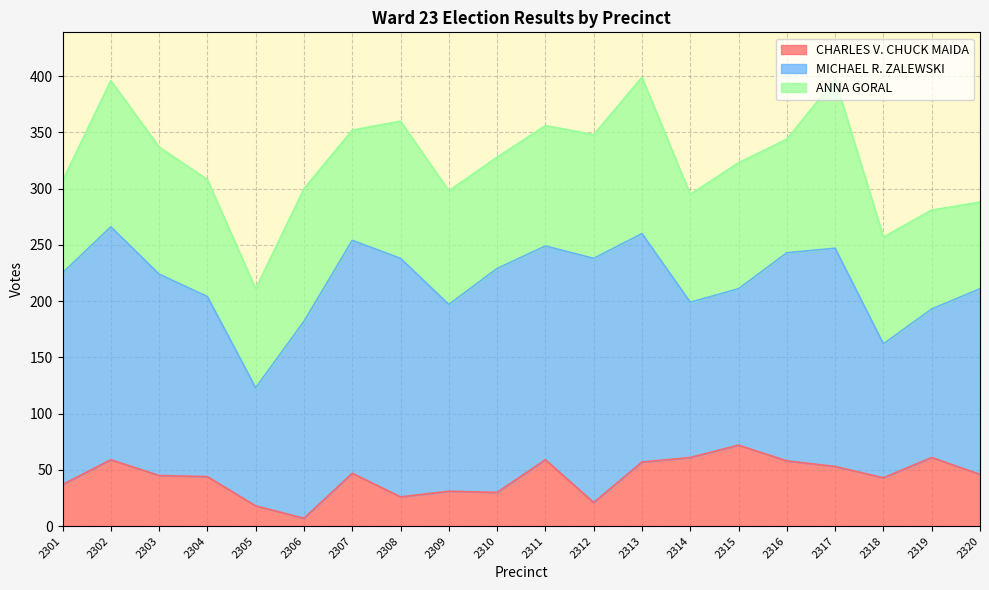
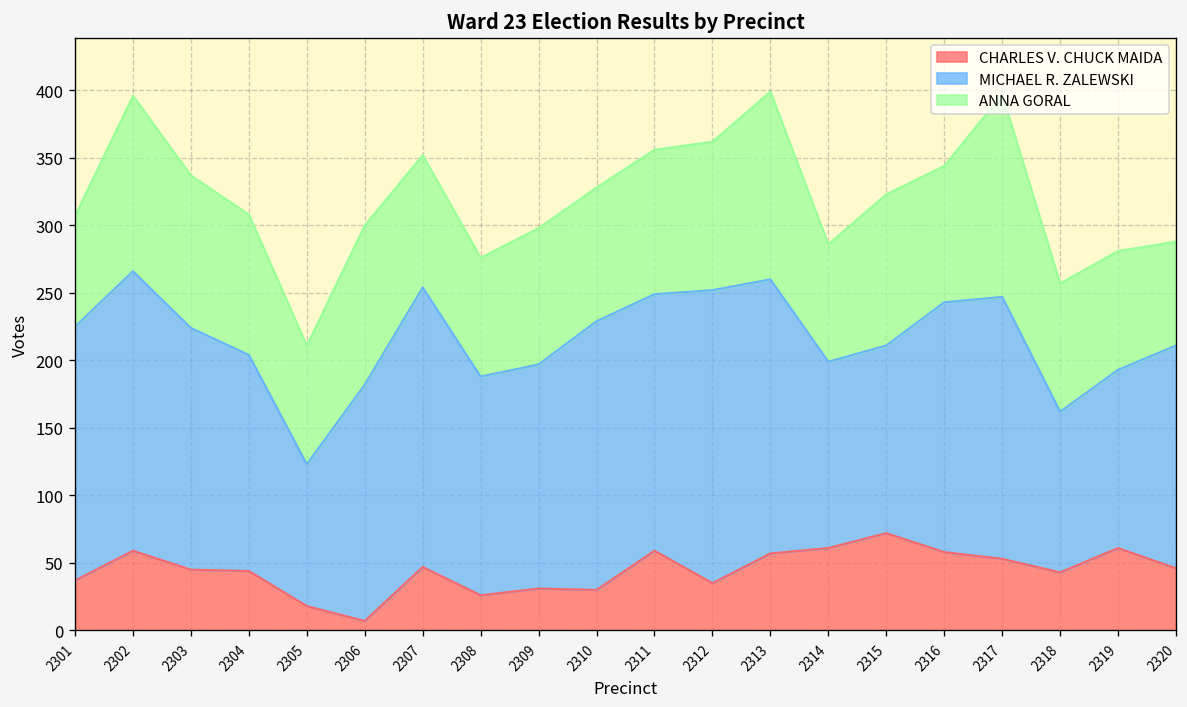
MICHAEL R. ZALEWSKI, 2308: 212 -> 162
ANNA GORAL, 2308: 122 -> 88
CHARLES V. CHUCK MAIDA, 2312: 21 -> 35
ANNA GORAL, 2314: 96 -> 87
